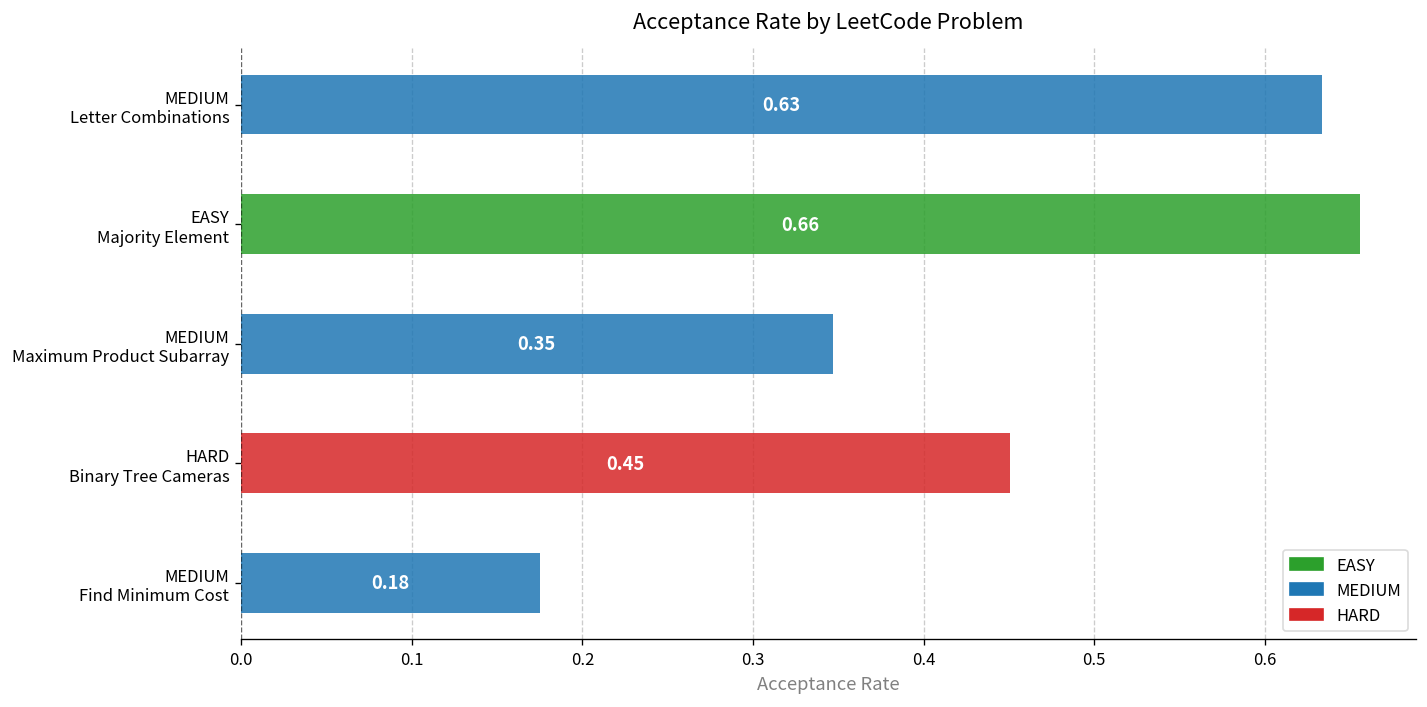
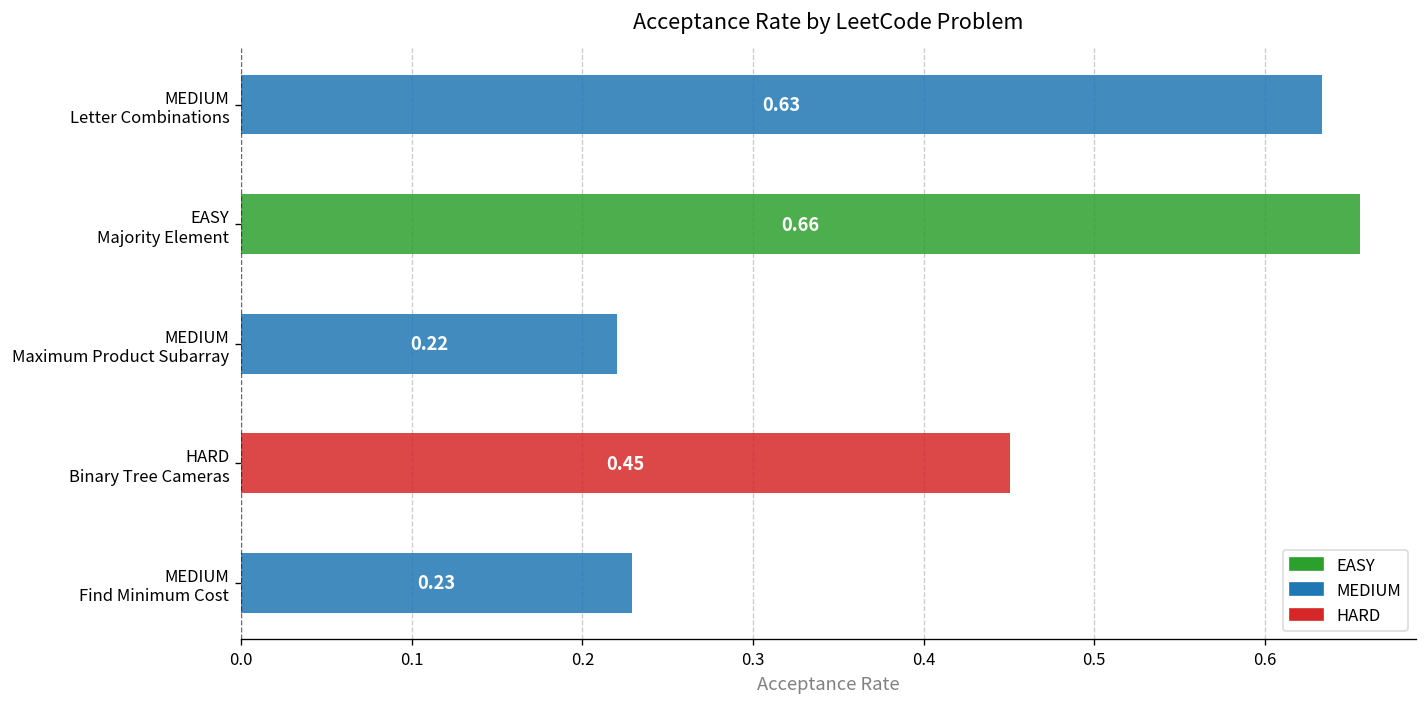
MEDIUM Maximum Product Subarray: 0.35 -> 0.22
MEDIUM Find Minimum Cost: 0.18 -> 0.23
